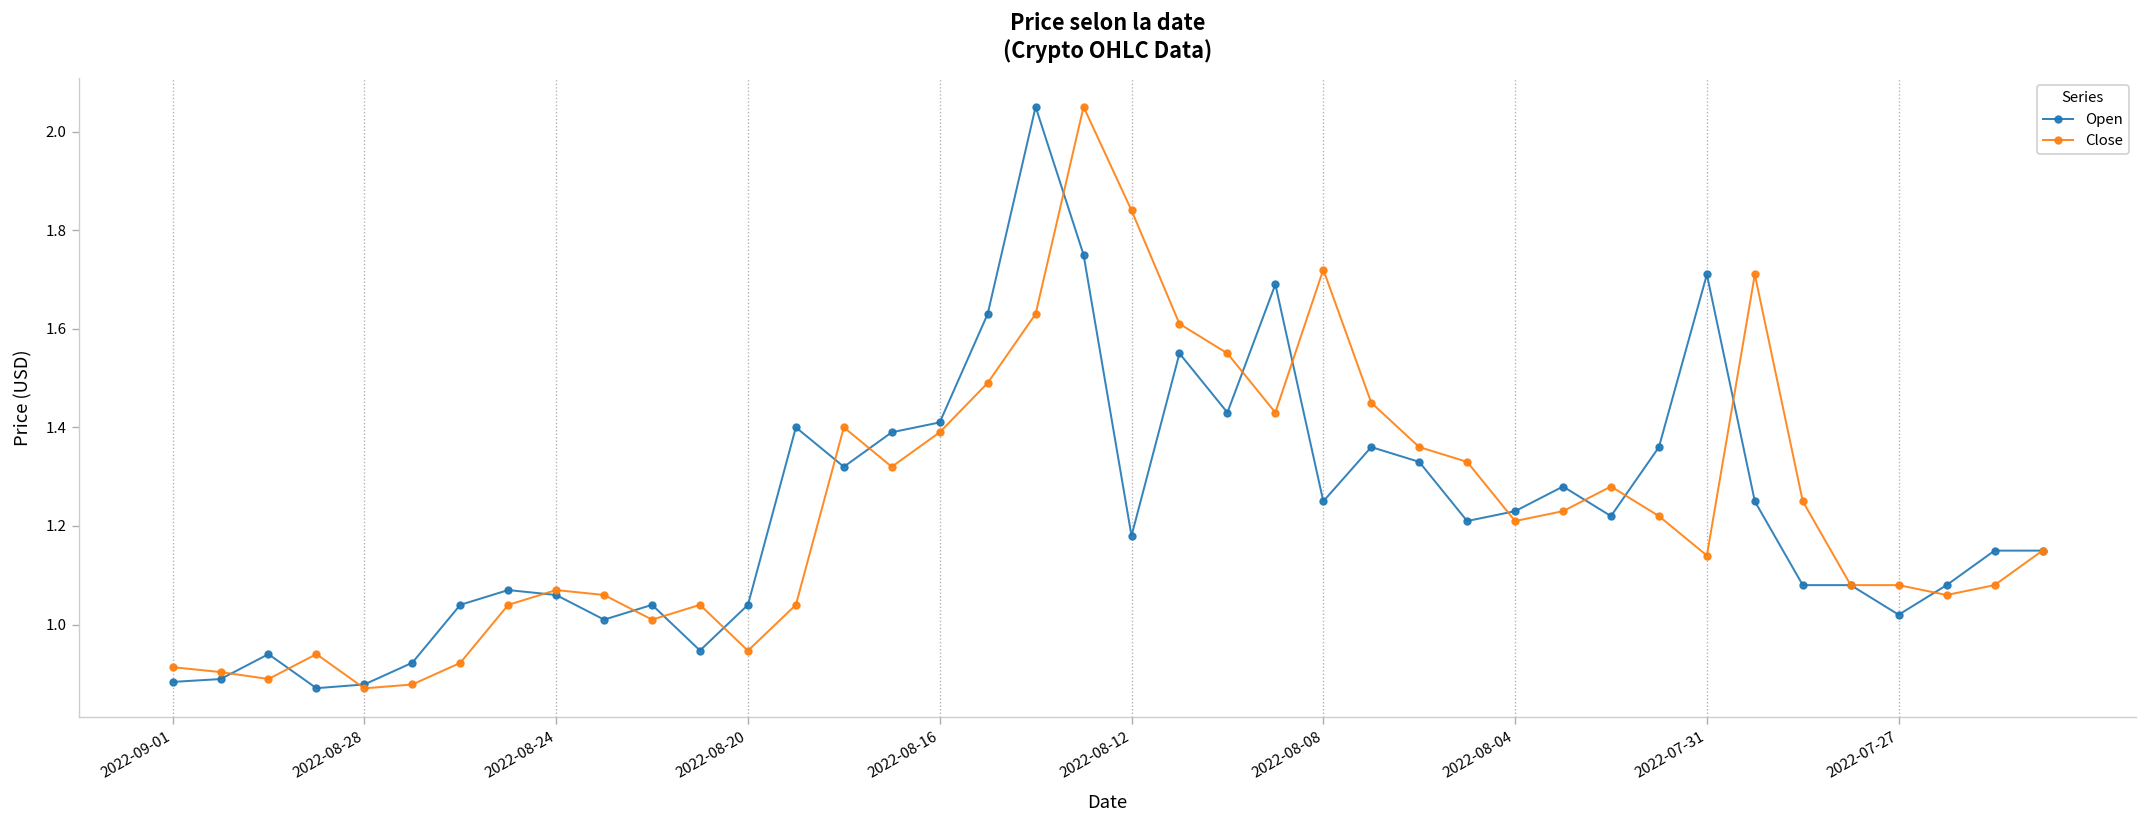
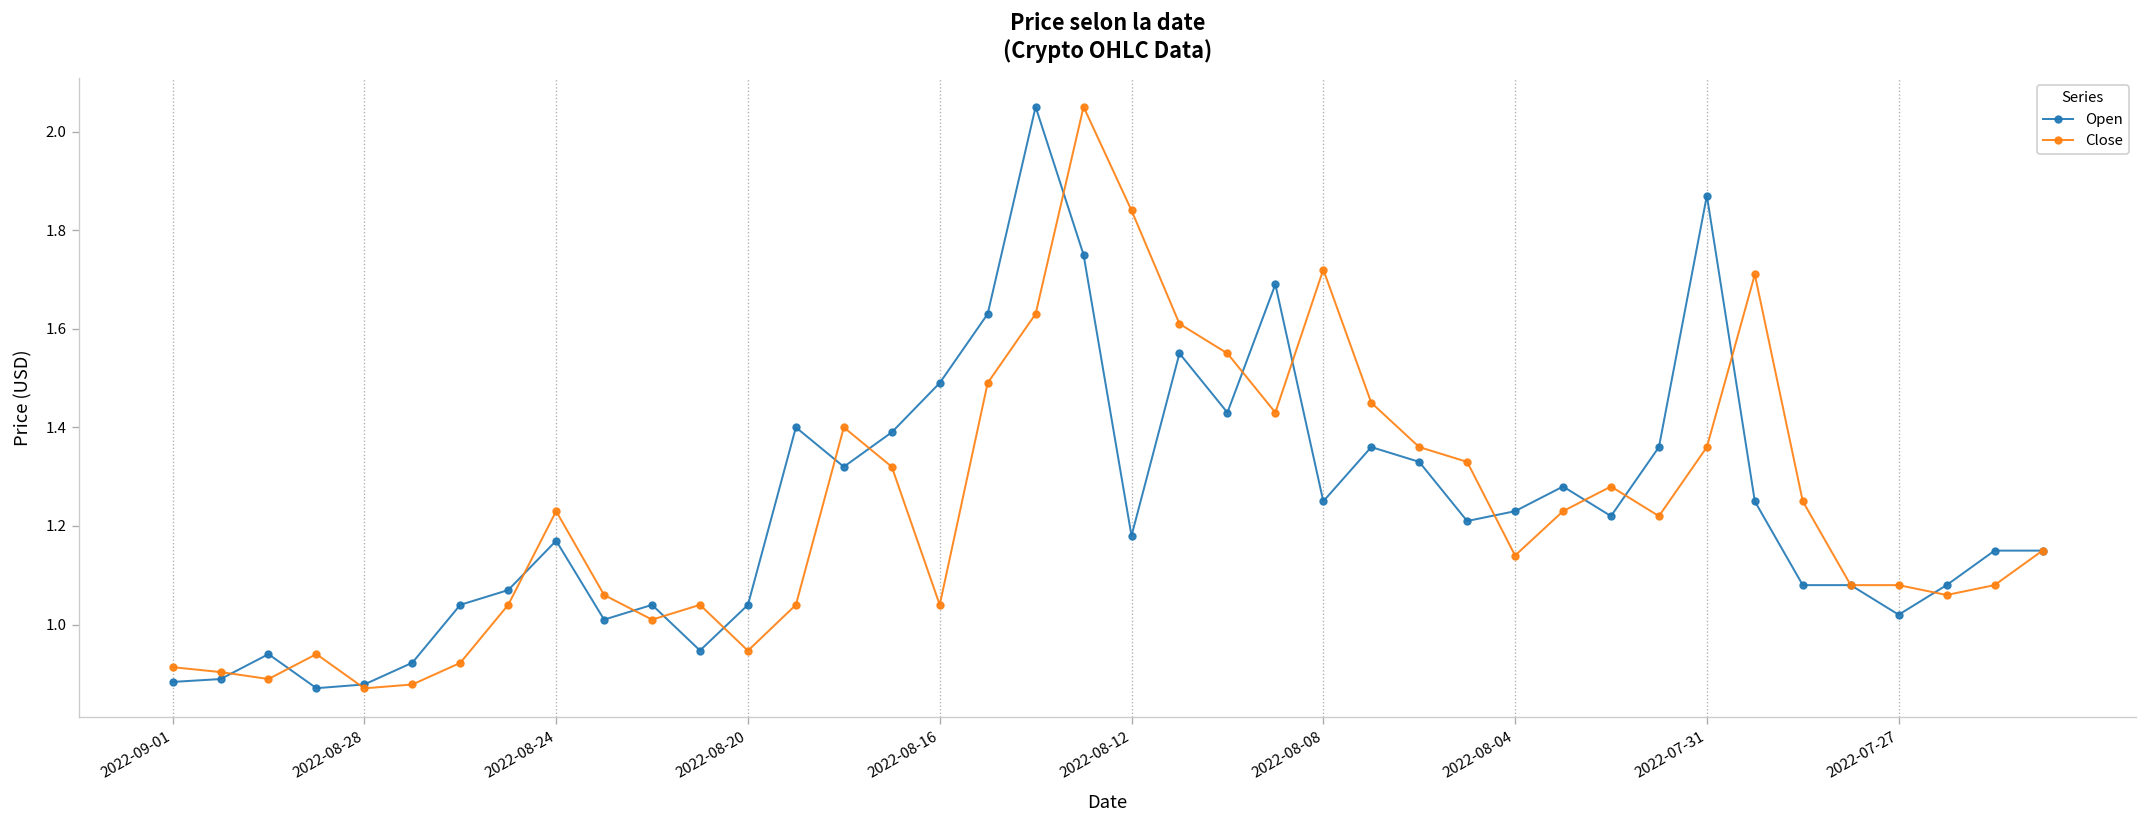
Open, 2022-08-24: 1.06 -> 1.17
Close, 2022-08-24: 1.07 -> 1.23
Open, 2022-08-16: 1.41 -> 1.49
Close, 2022-08-16: 1.39 -> 1.04
Close, 2022-08-04: 1.21 -> 1.14
Open, 2022-07-31: 1.71 -> 1.87
Close, 2022-07-31: 1.14 -> 1.36
